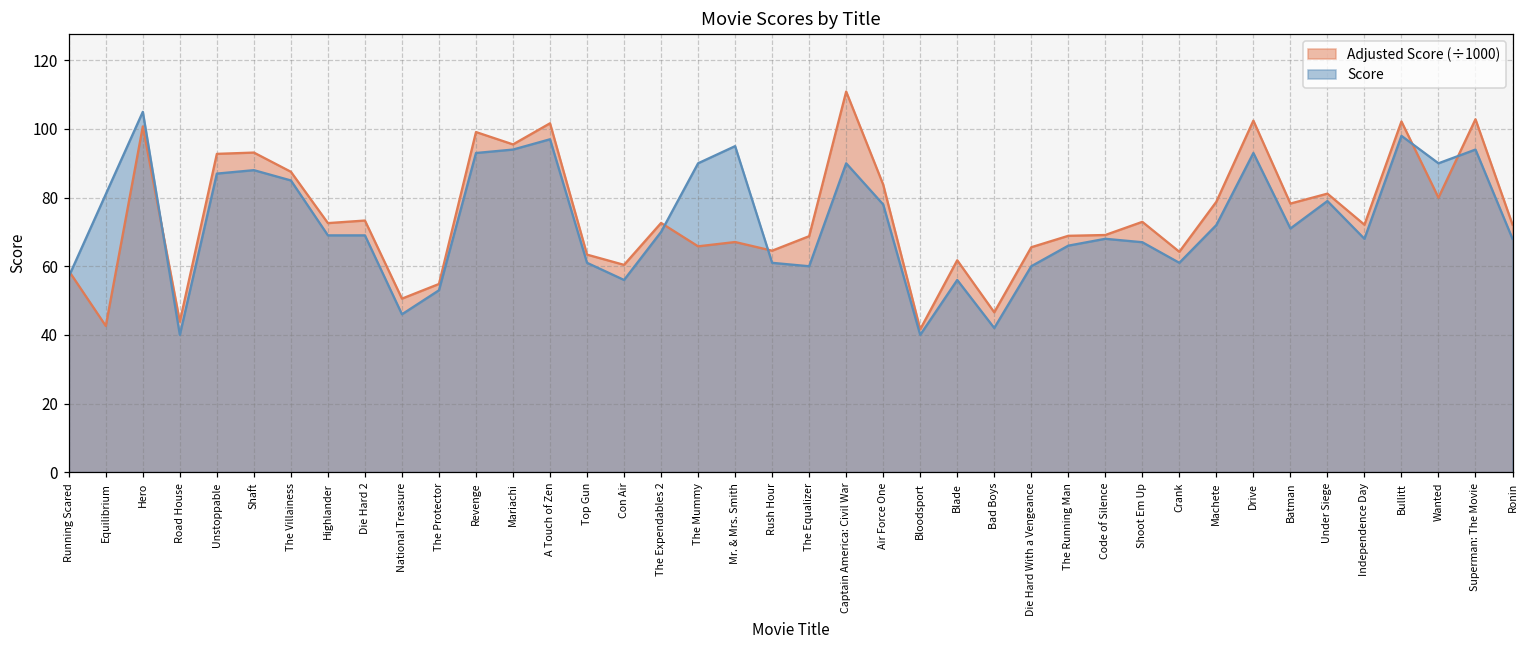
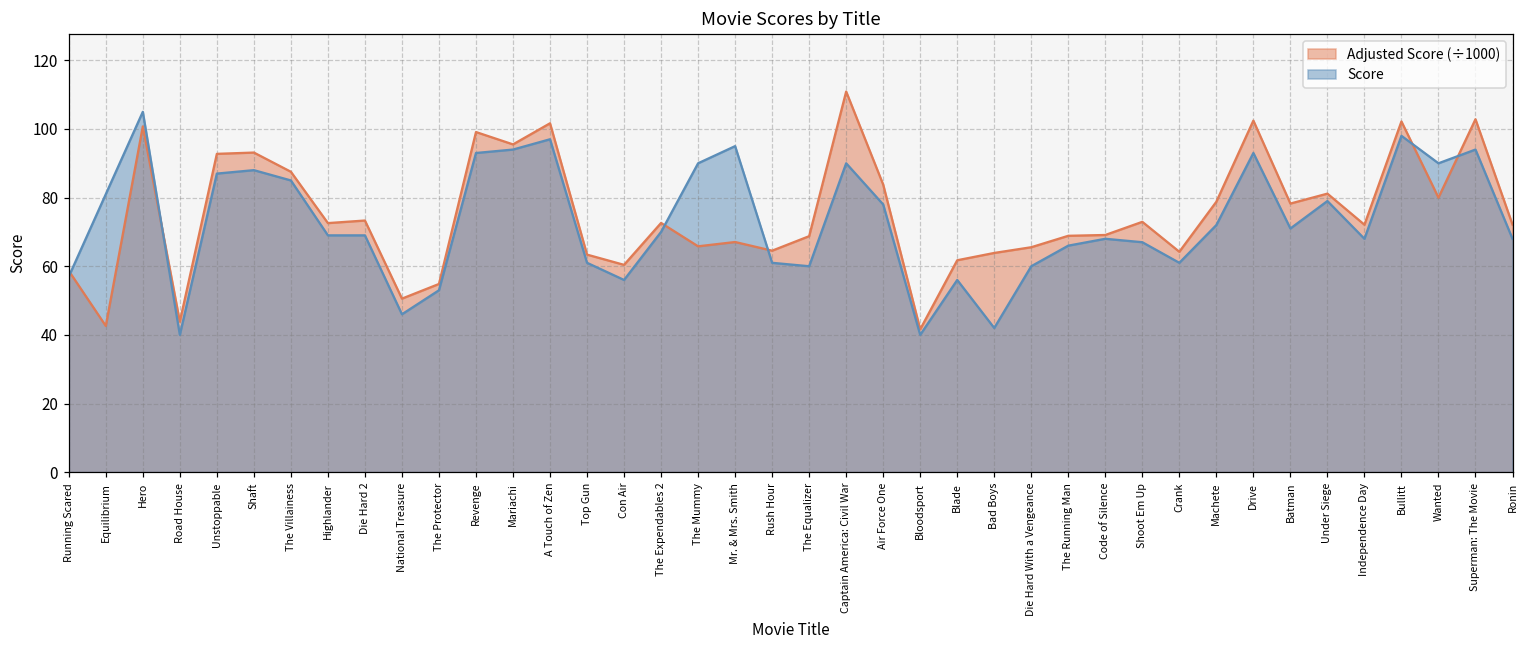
Adjusted Score (÷1000), Bad Boys: 47 -> 64
